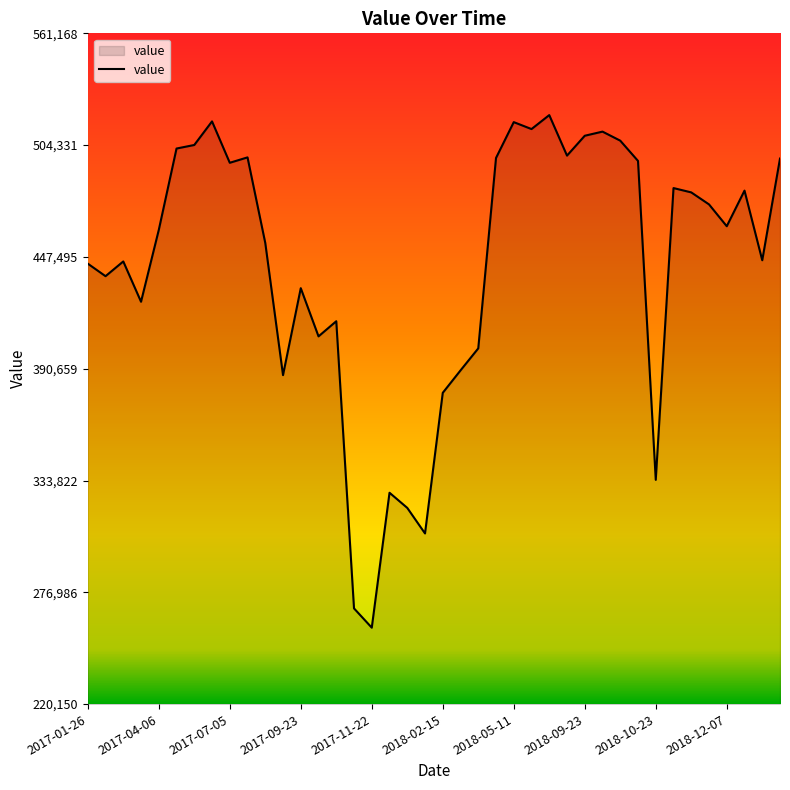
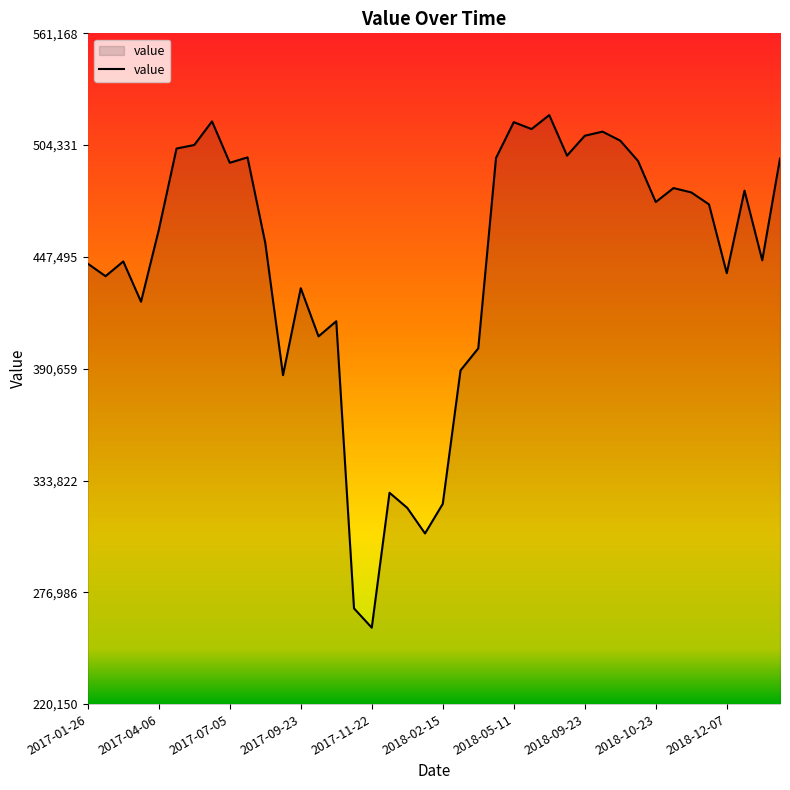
2018-02-15: 378,000 -> 322,000
2018-10-23: 334,000 -> 475,000
2018-12-07: 463,000 -> 439,000
